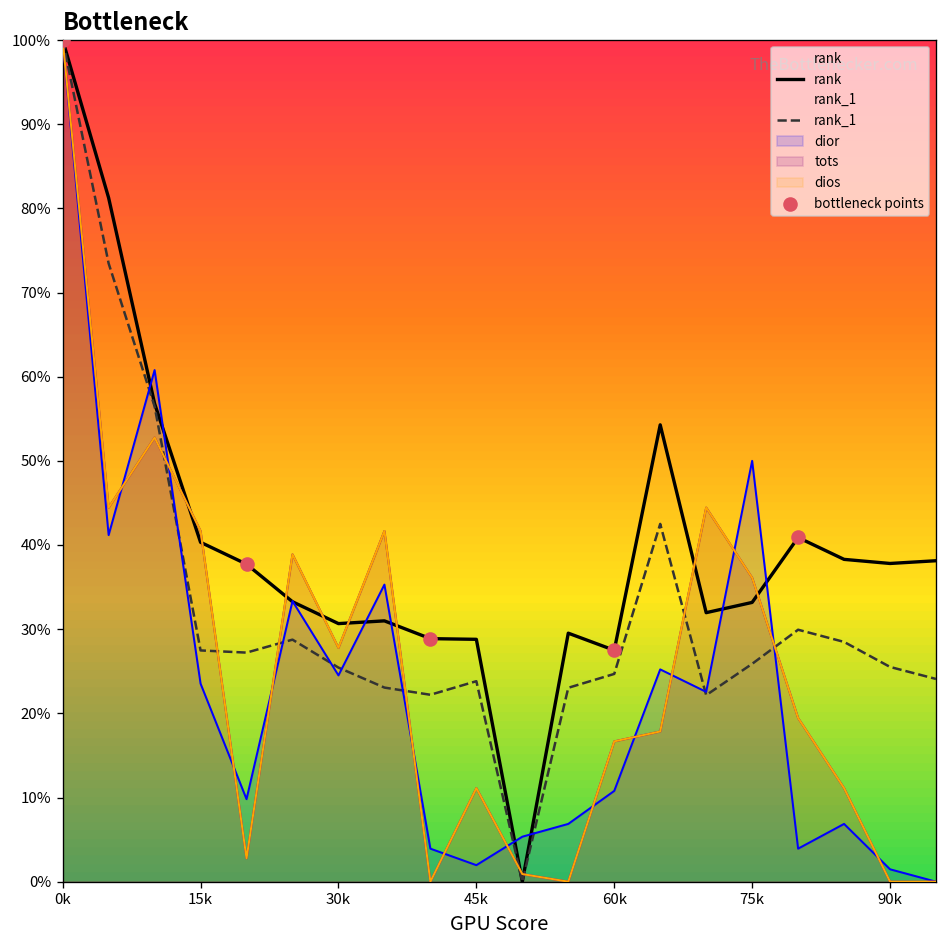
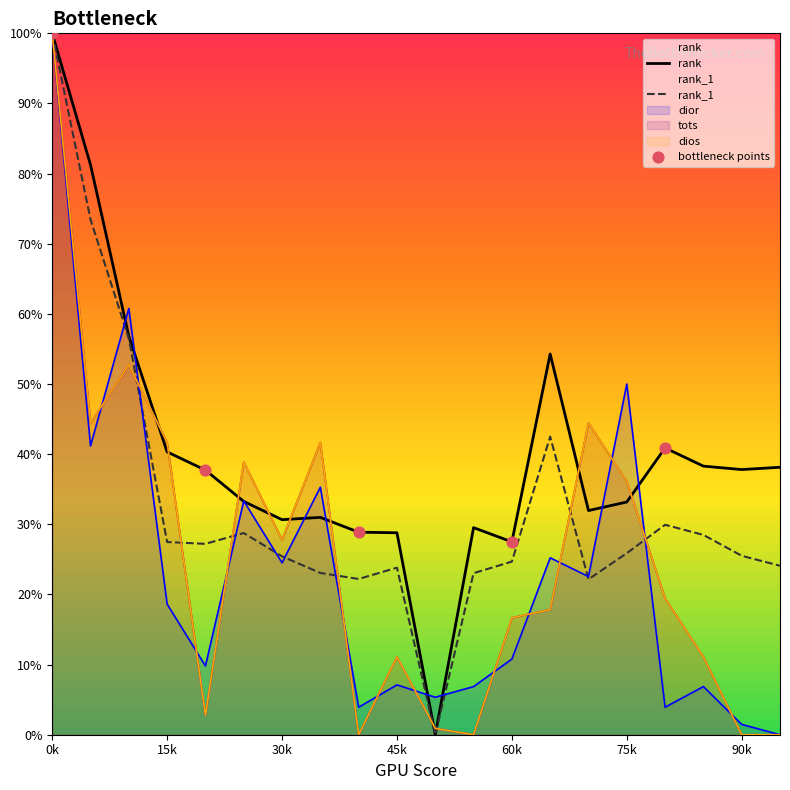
dior, 15k: 24% -> 19%
dior, 45k: 2% -> 7%
